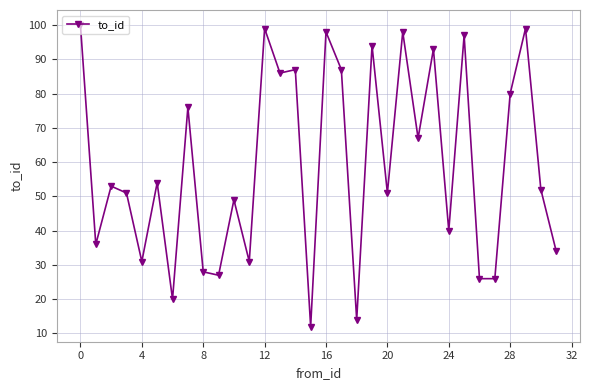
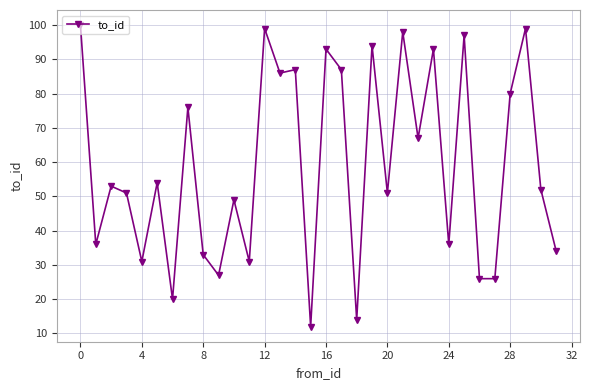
8: 28 -> 33
16: 98 -> 93
24: 40 -> 36
